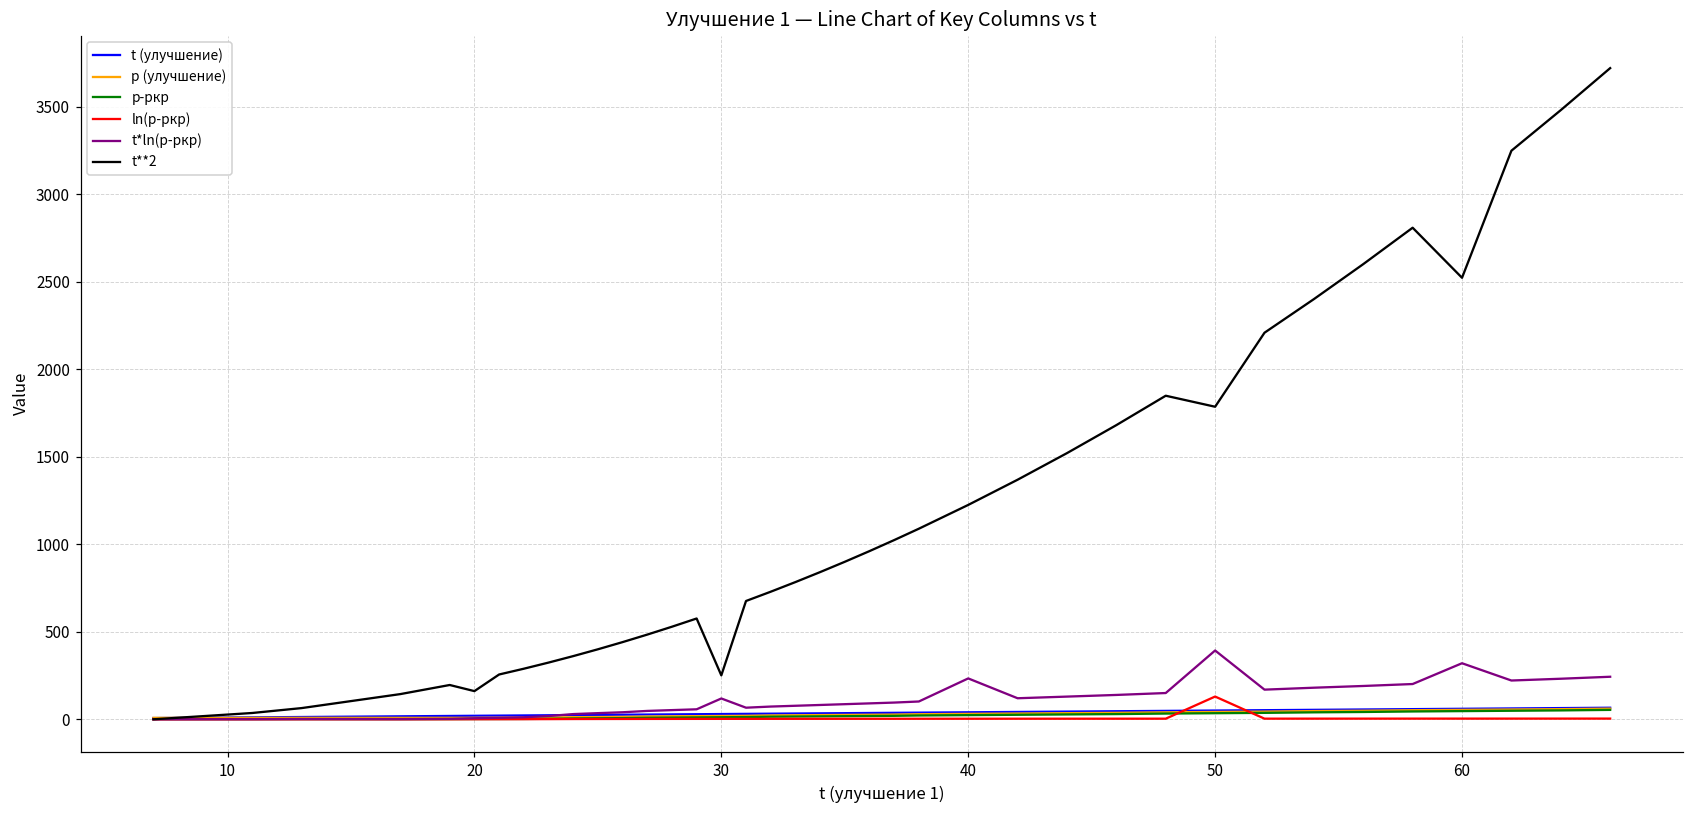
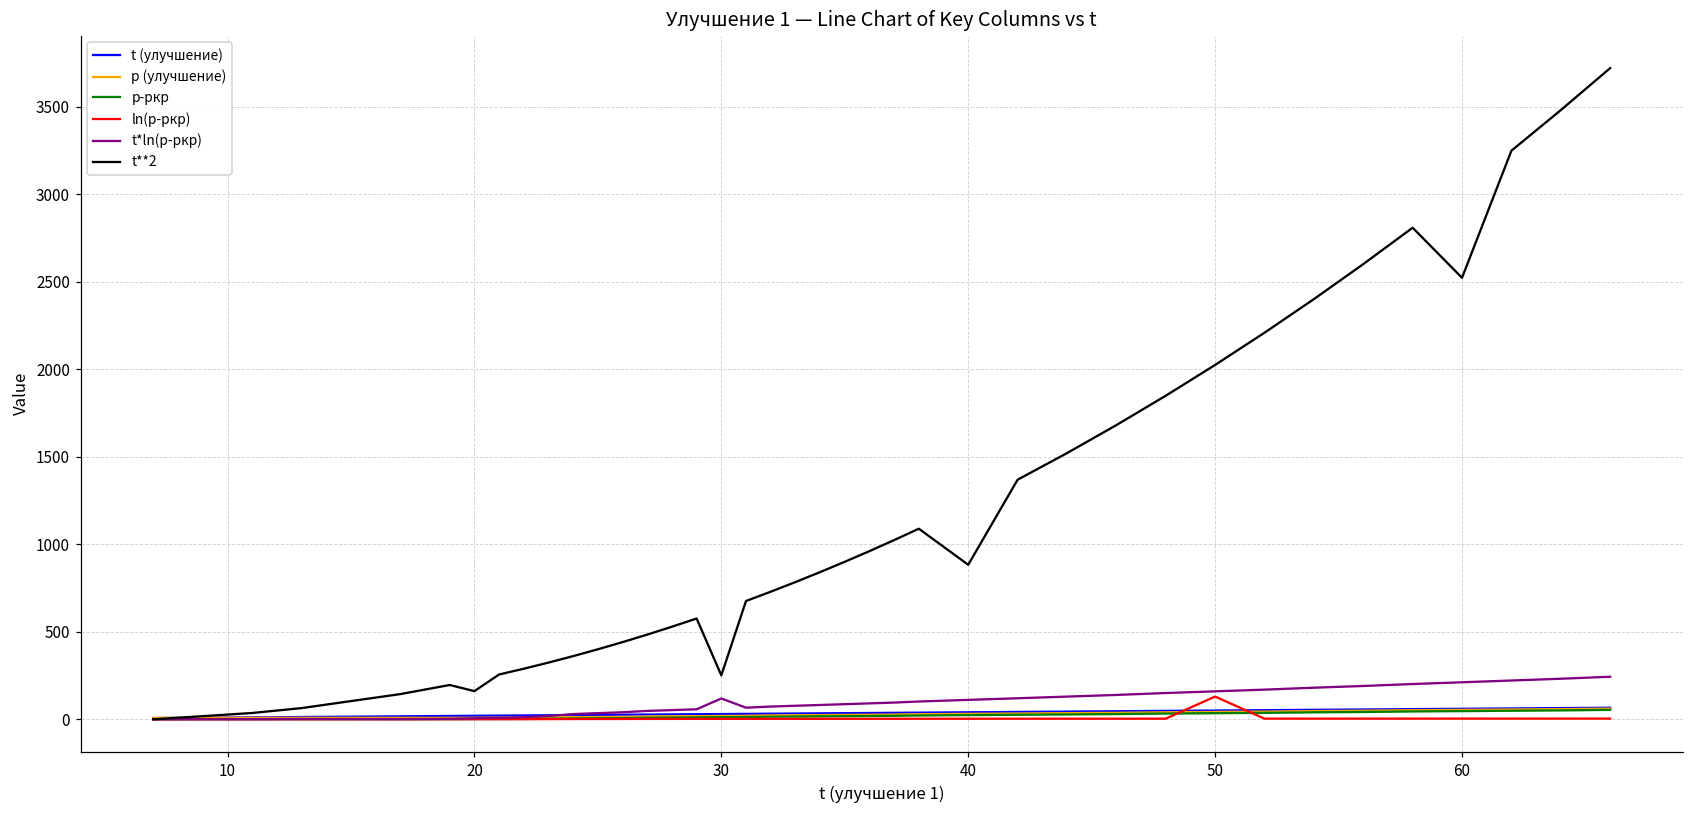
t*ln(p-pкр), 40: 230 -> 110
t**2, 40: 1230 -> 880
t*ln(p-pкр), 50: 390 -> 160
t**2, 50: 1790 -> 2030
t*ln(p-pкр), 60: 320 -> 210
